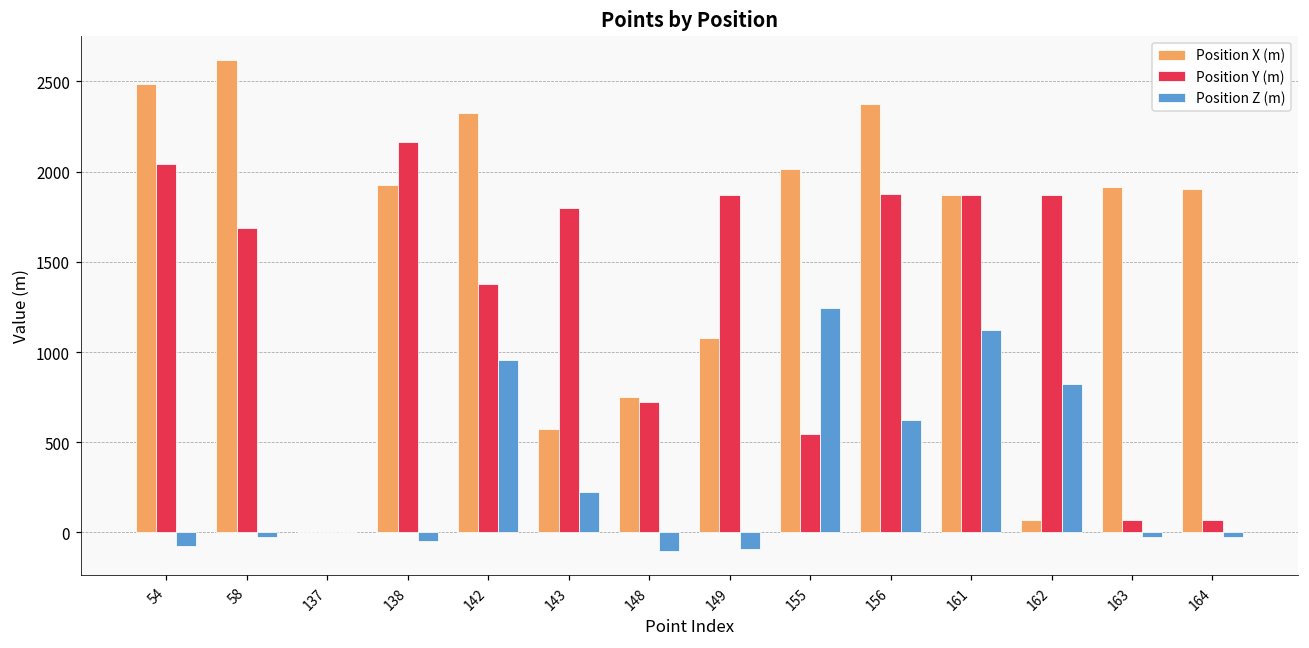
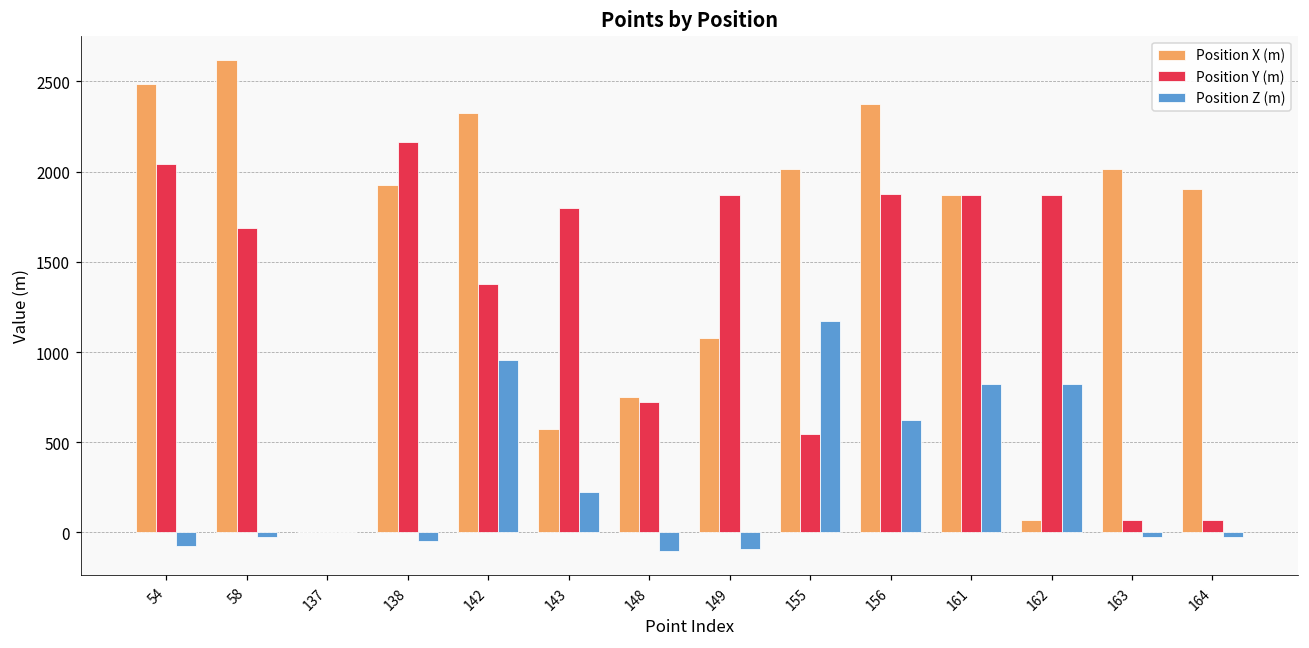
Position Z (m), 155: 1250 -> 1180
Position Z (m), 161: 1120 -> 830
Position X (m), 163: 1920 -> 2010
